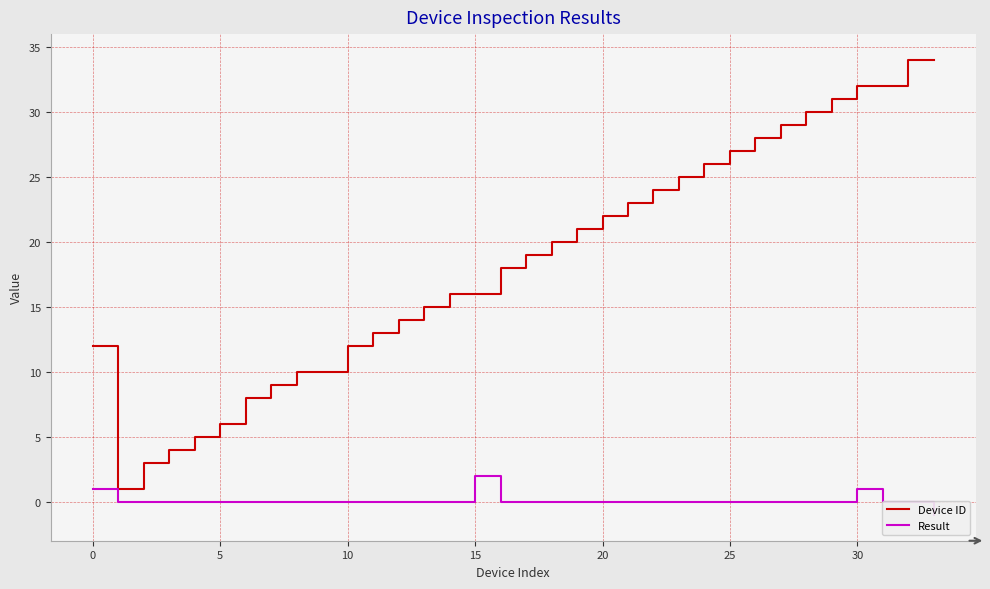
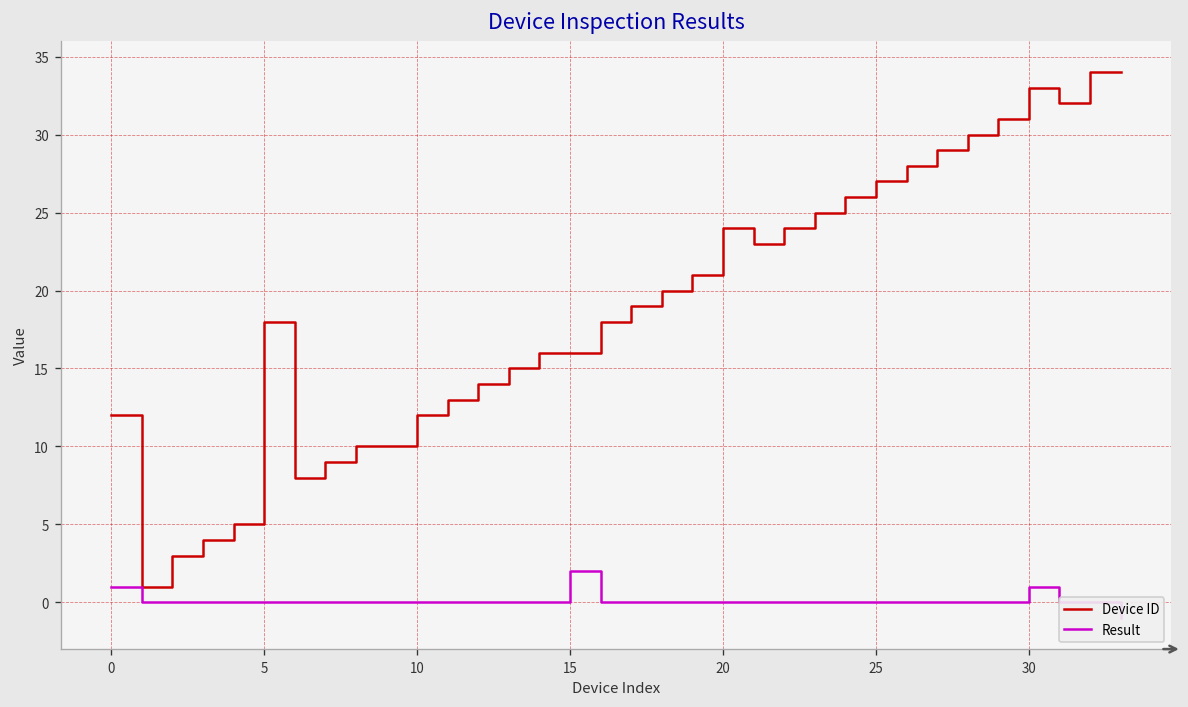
Device ID, 5: 6 -> 18
Device ID, 20: 22 -> 24
Device ID, 30: 32 -> 33
